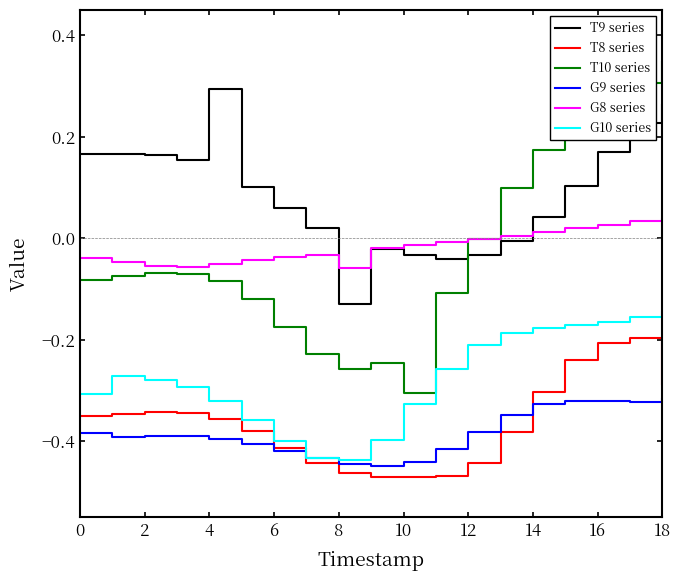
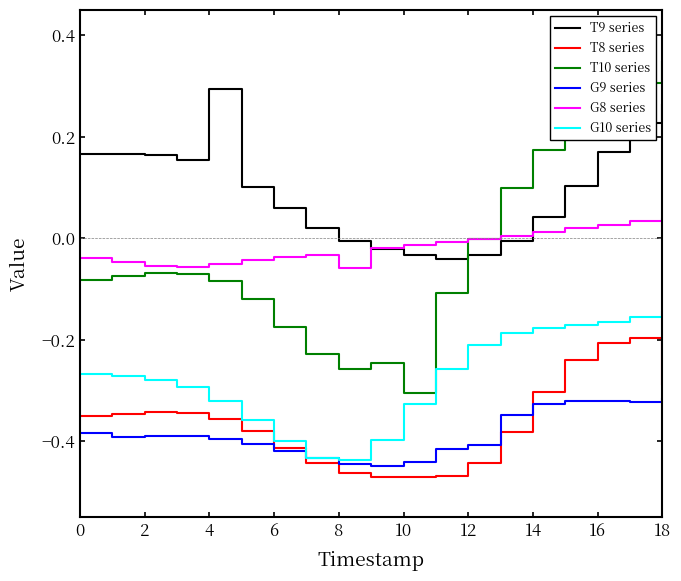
G10 series, 0: -0.31 -> -0.27
T9 series, 8: -0.13 -> -0.01
G9 series, 12: -0.38 -> -0.41
